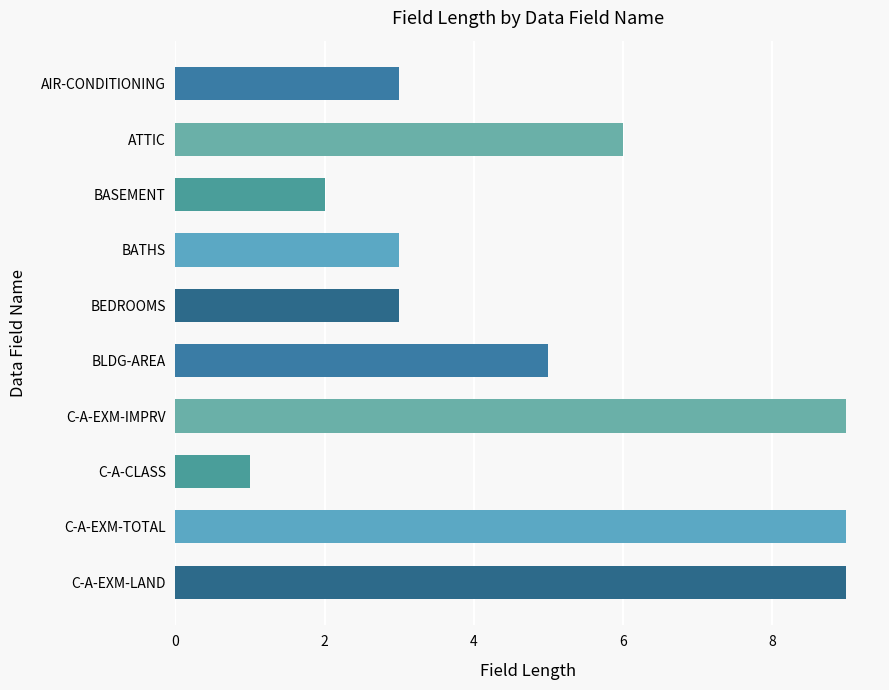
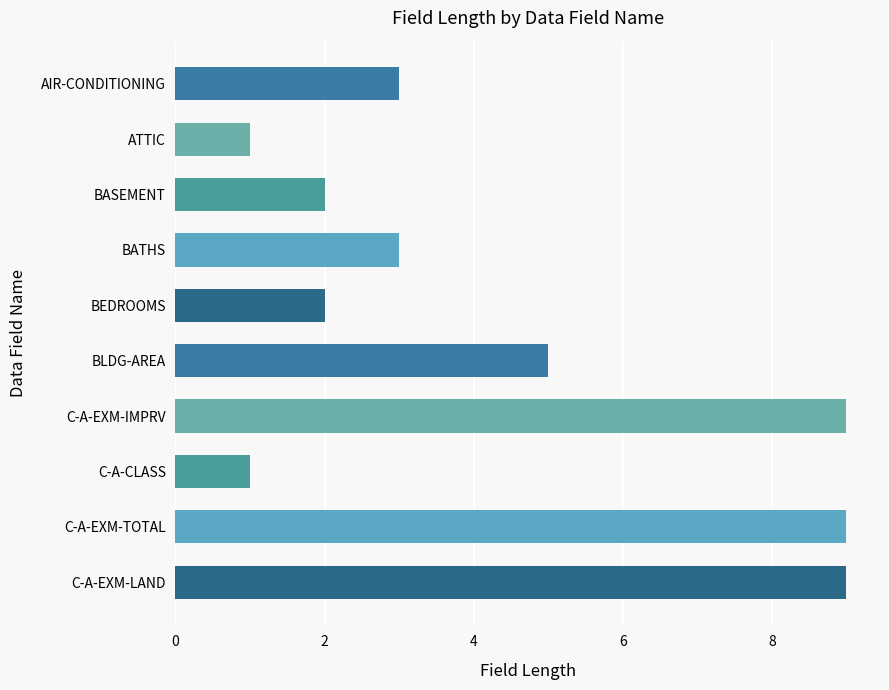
ATTIC: 6 -> 1
BEDROOMS: 3 -> 2
